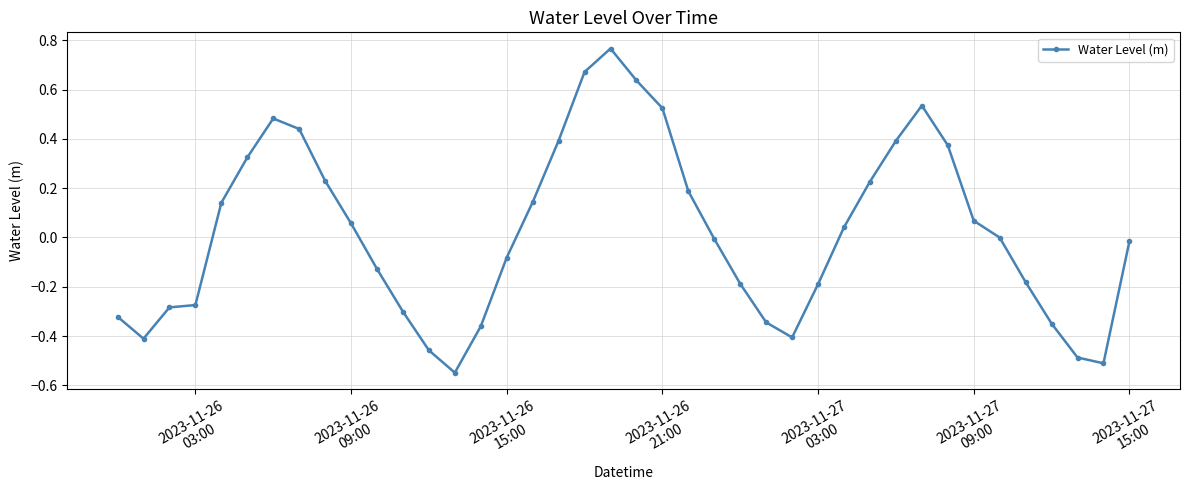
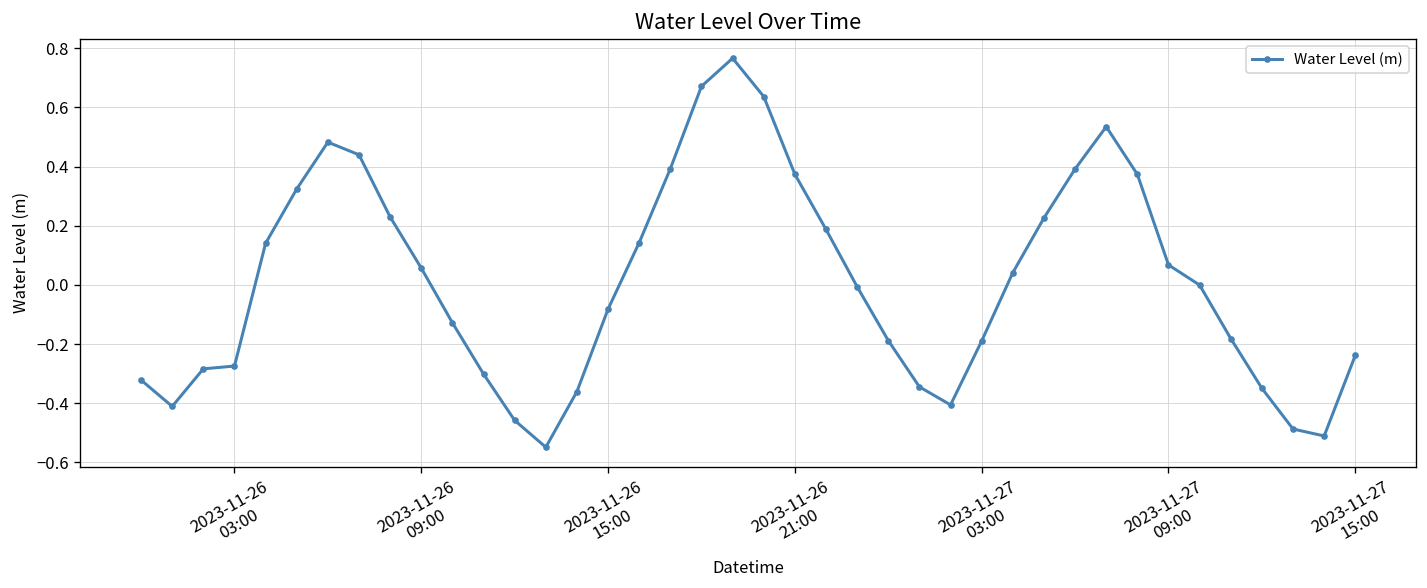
2023-11-26 21:00: 0.52 -> 0.37
2023-11-27 15:00: -0.02 -> -0.24
